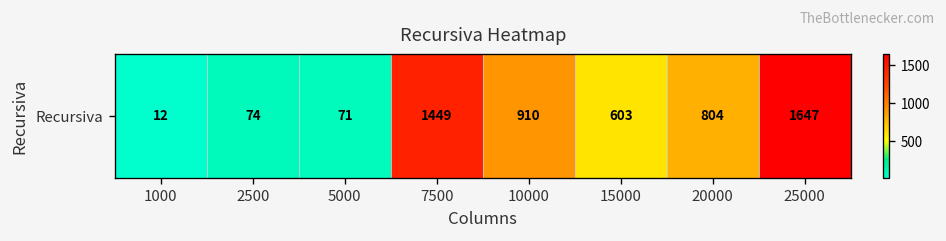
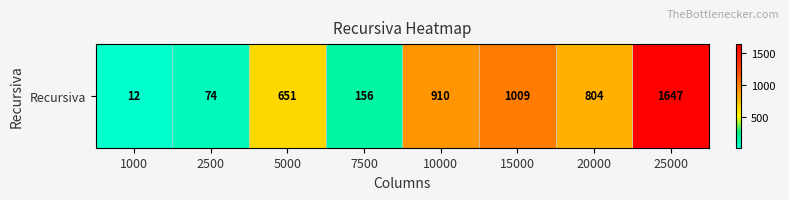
Recursiva, 5000: 71 -> 651
Recursiva, 7500: 1449 -> 156
Recursiva, 15000: 603 -> 1009
